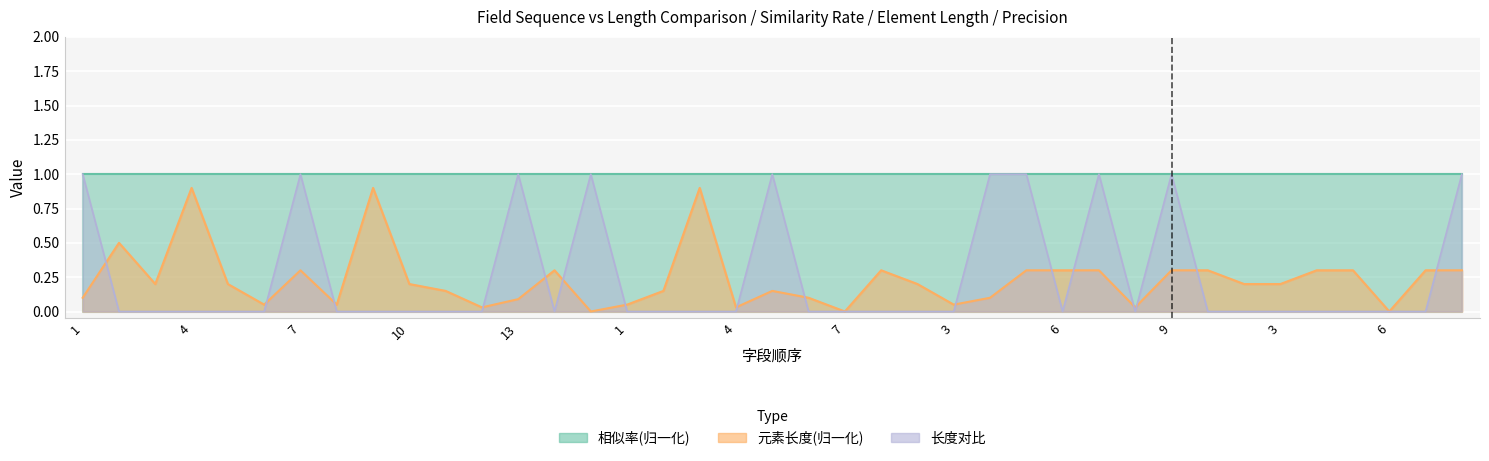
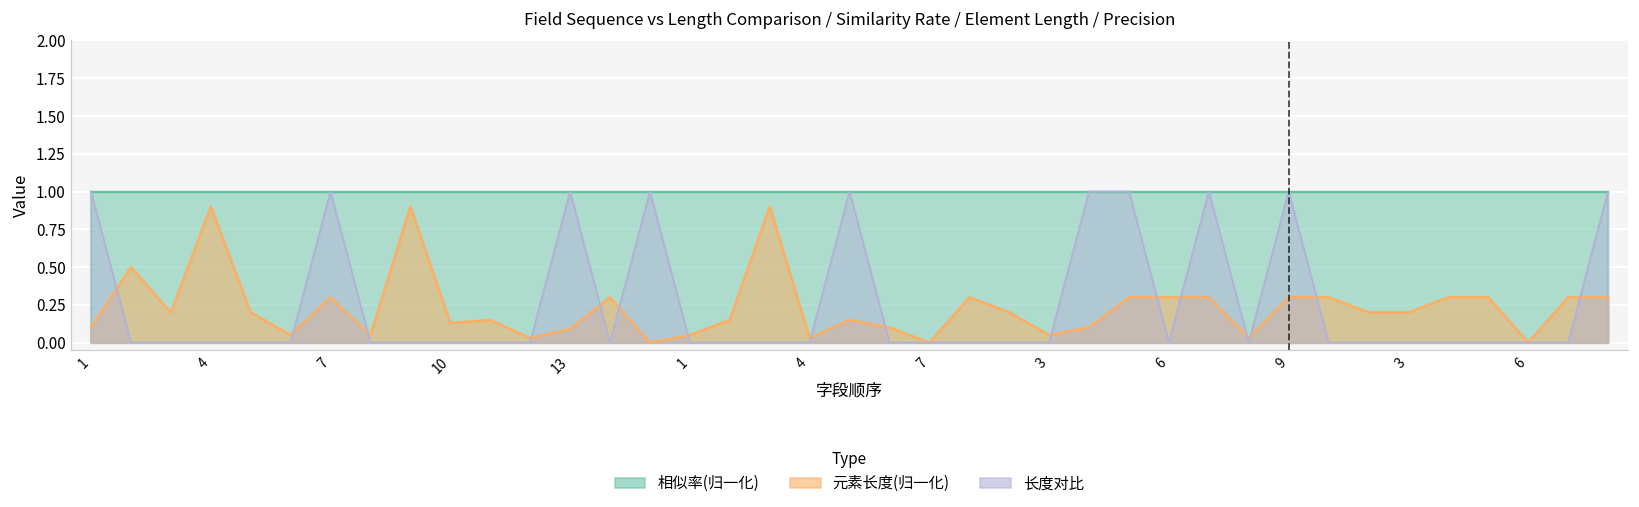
元素长度(归一化), 10: 0.20 -> 0.13
